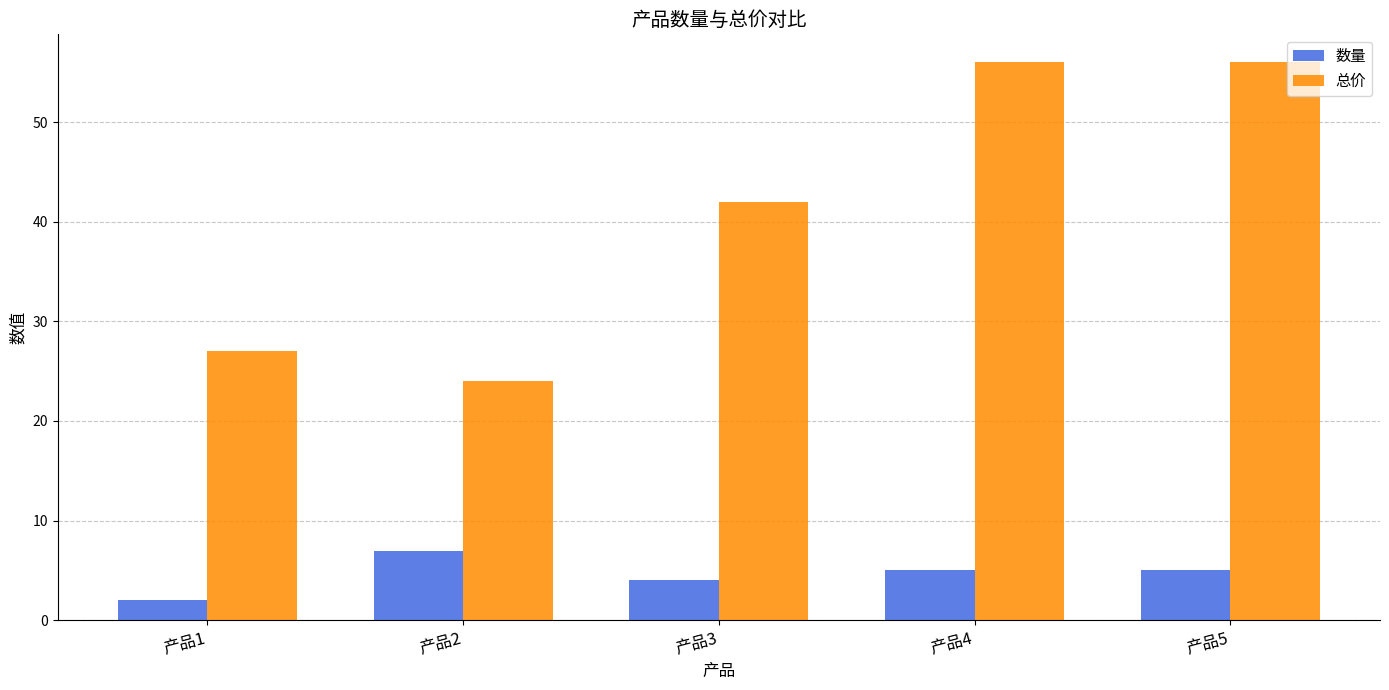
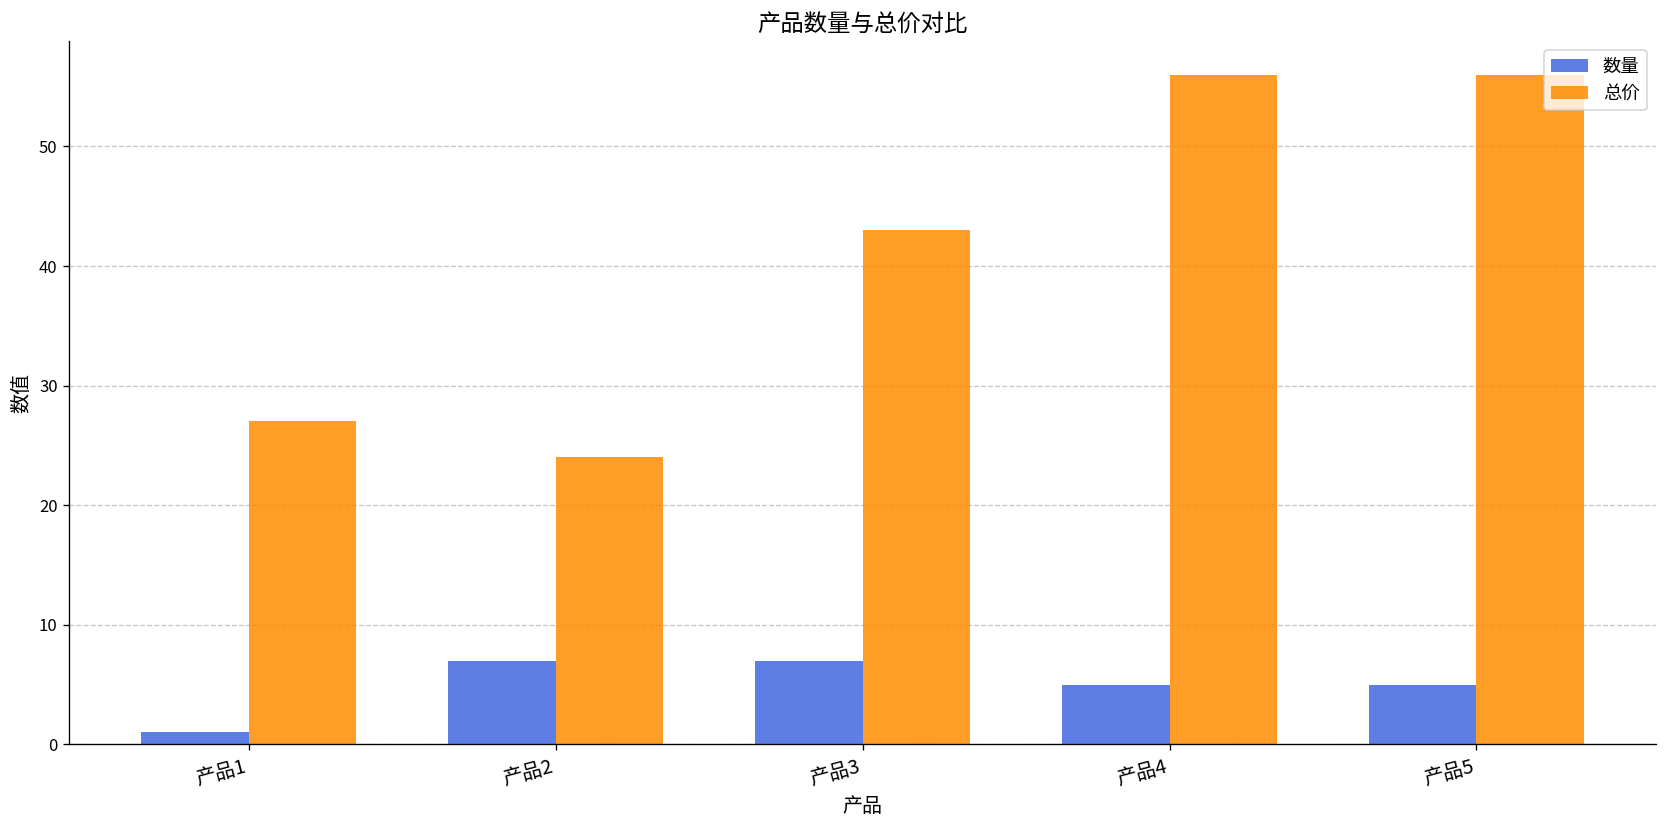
数量, 产品1: 2 -> 1
数量, 产品3: 4 -> 7
总价, 产品3: 42 -> 43
